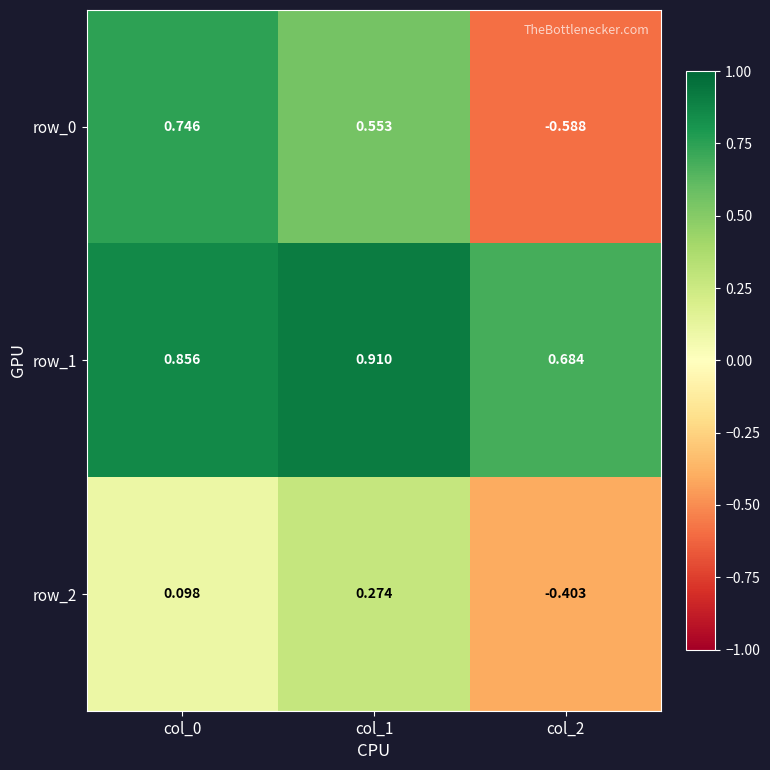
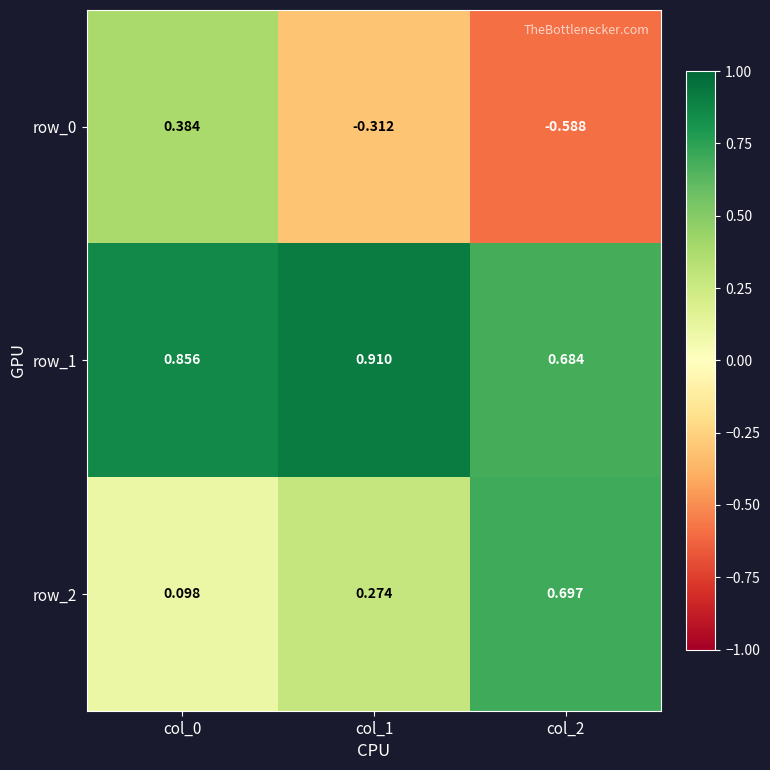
row_0, col_0: 0.746 -> 0.384
row_0, col_1: 0.553 -> -0.312
row_2, col_2: -0.403 -> 0.697
